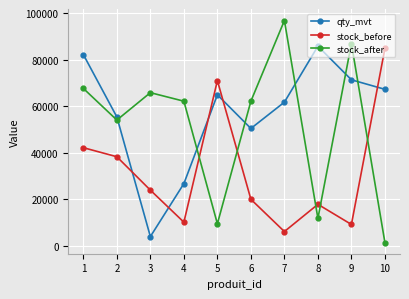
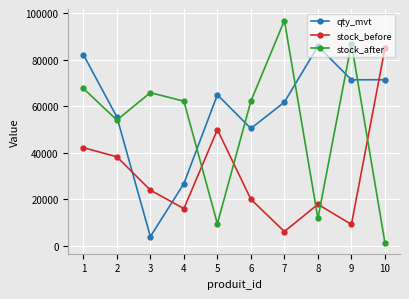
stock_before, 4: 10000 -> 16000
stock_before, 5: 71000 -> 50000
qty_mvt, 10: 67000 -> 71000
